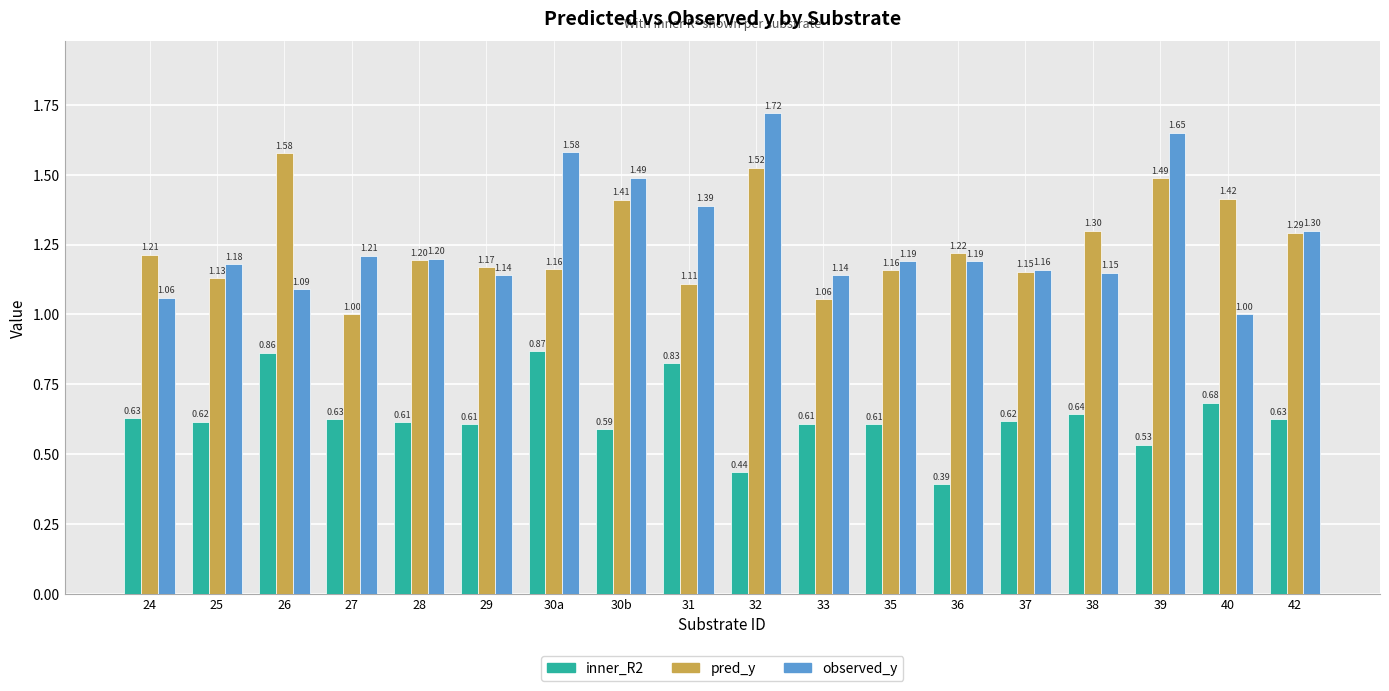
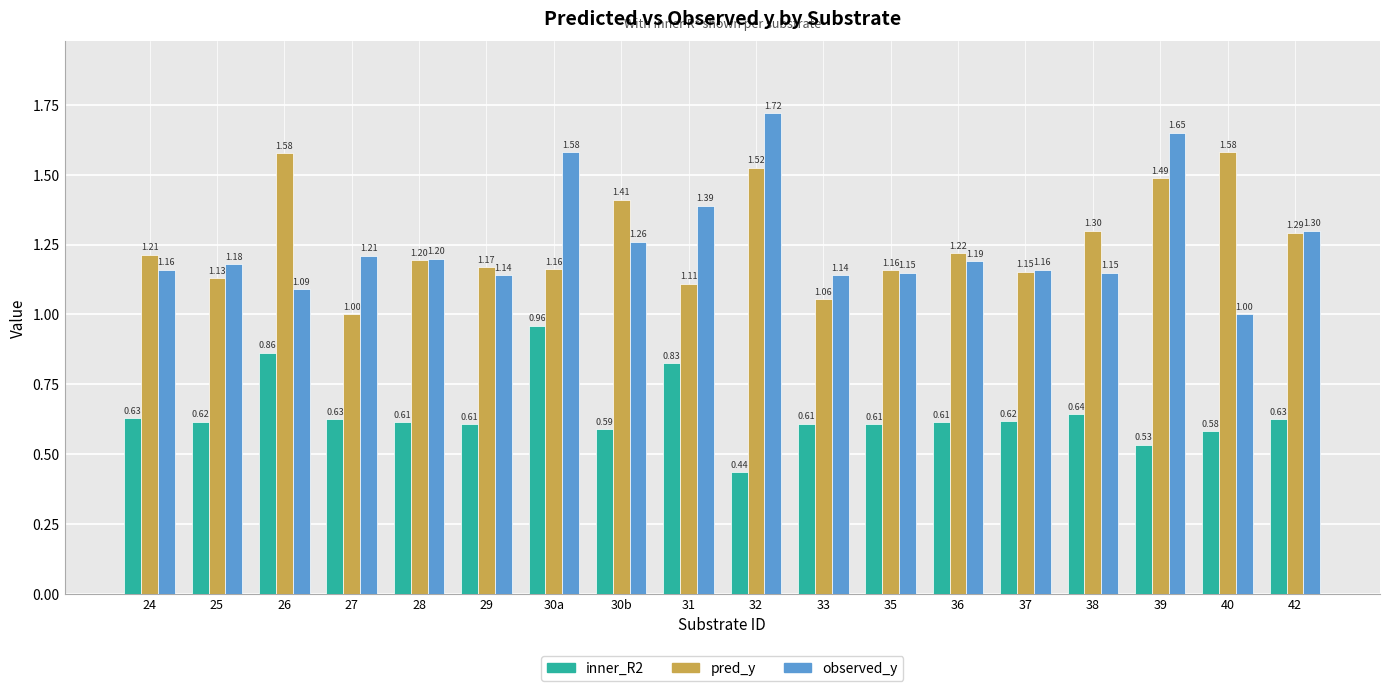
observed_y, 24: 1.06 -> 1.16
inner_R2, 30a: 0.87 -> 0.96
observed_y, 30b: 1.49 -> 1.26
observed_y, 35: 1.19 -> 1.15
inner_R2, 36: 0.39 -> 0.61
inner_R2, 40: 0.68 -> 0.58
pred_y, 40: 1.42 -> 1.58
